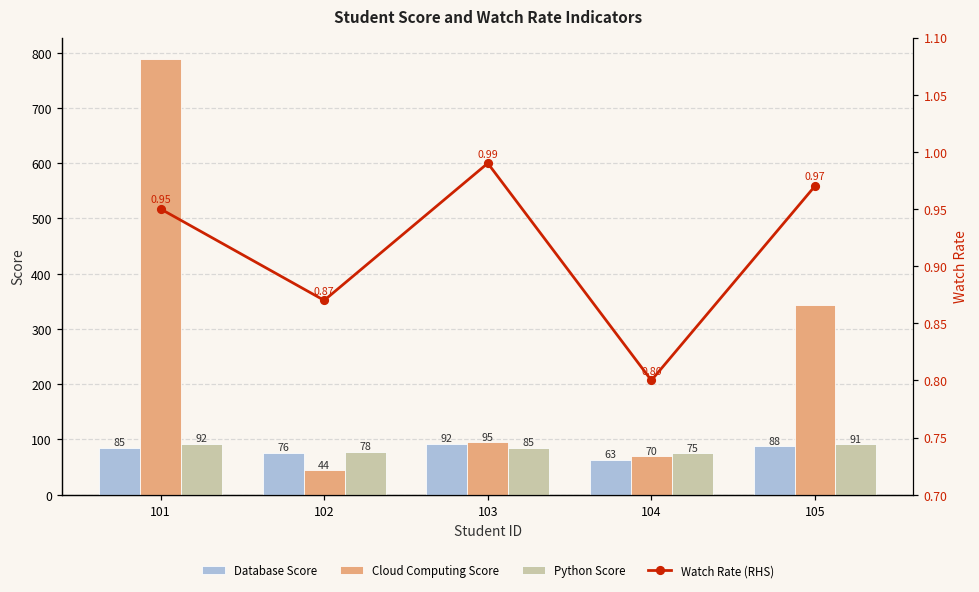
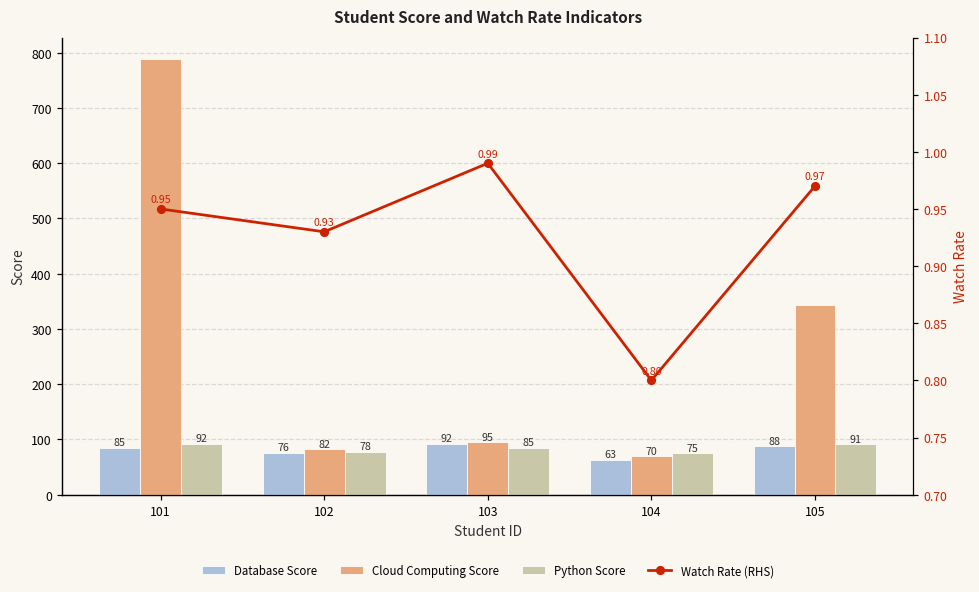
Cloud Computing Score, 102: 44 -> 82
Watch Rate (RHS), 102: 0.87 -> 0.93
